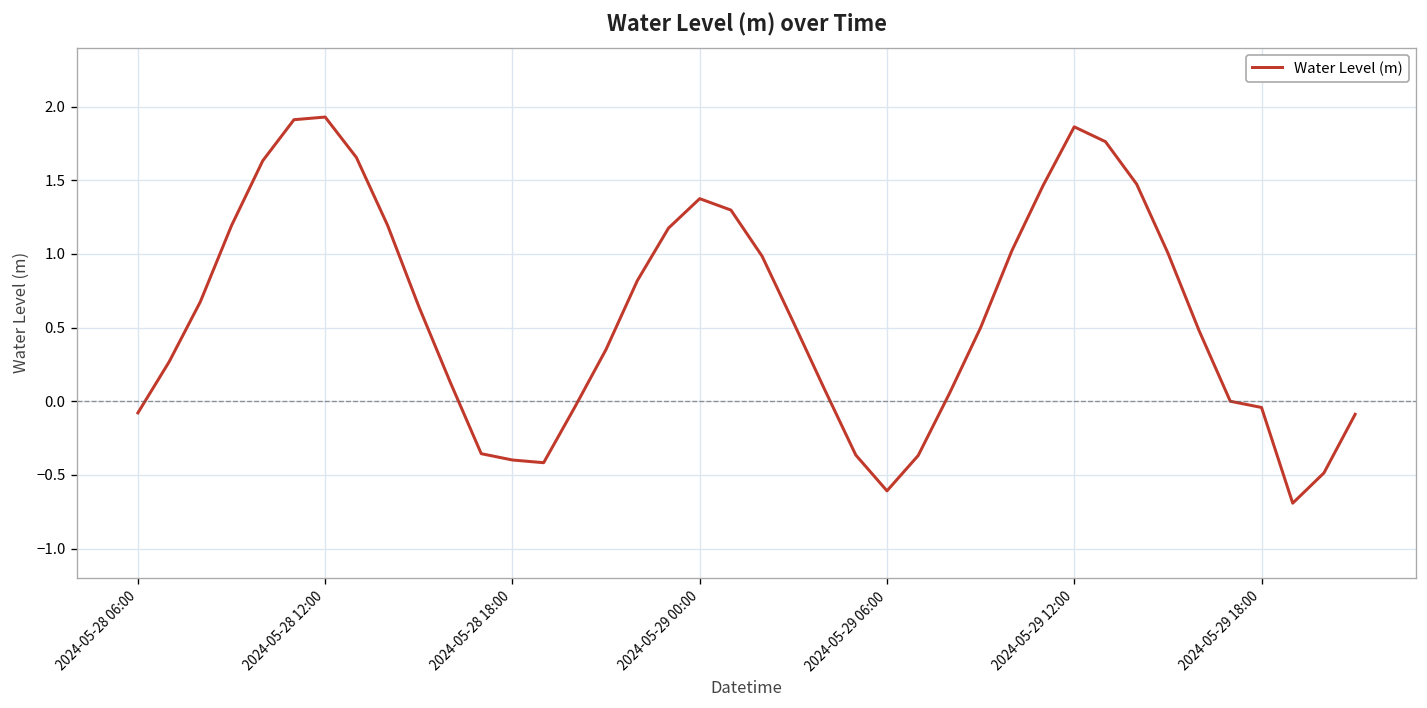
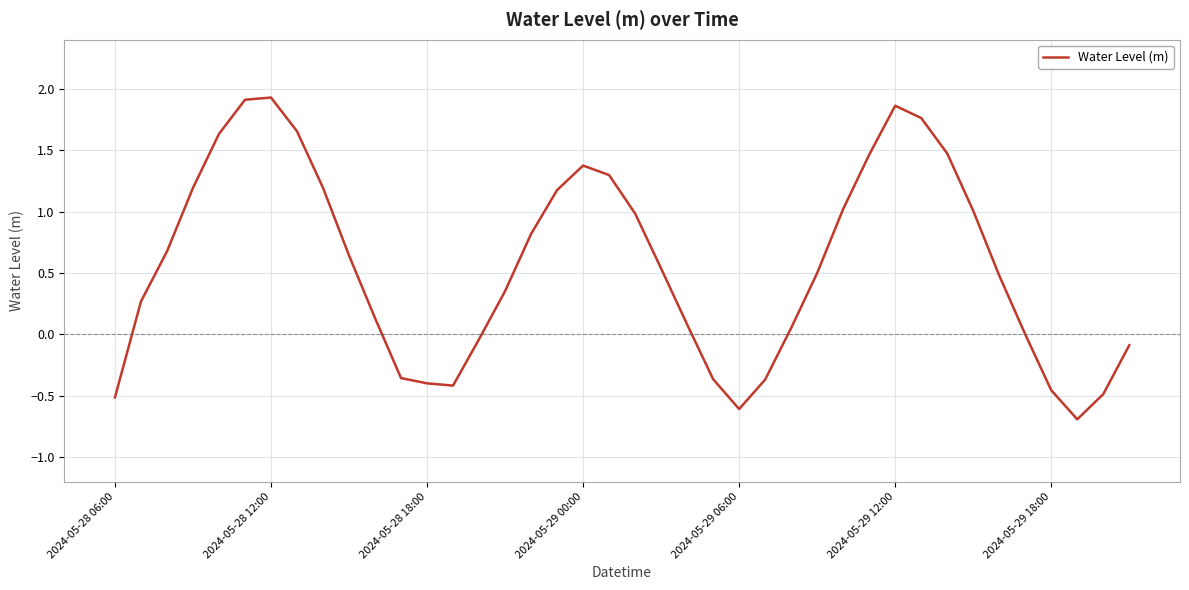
2024-05-28 06:00: -0.08 -> -0.51
2024-05-29 18:00: -0.04 -> -0.46
